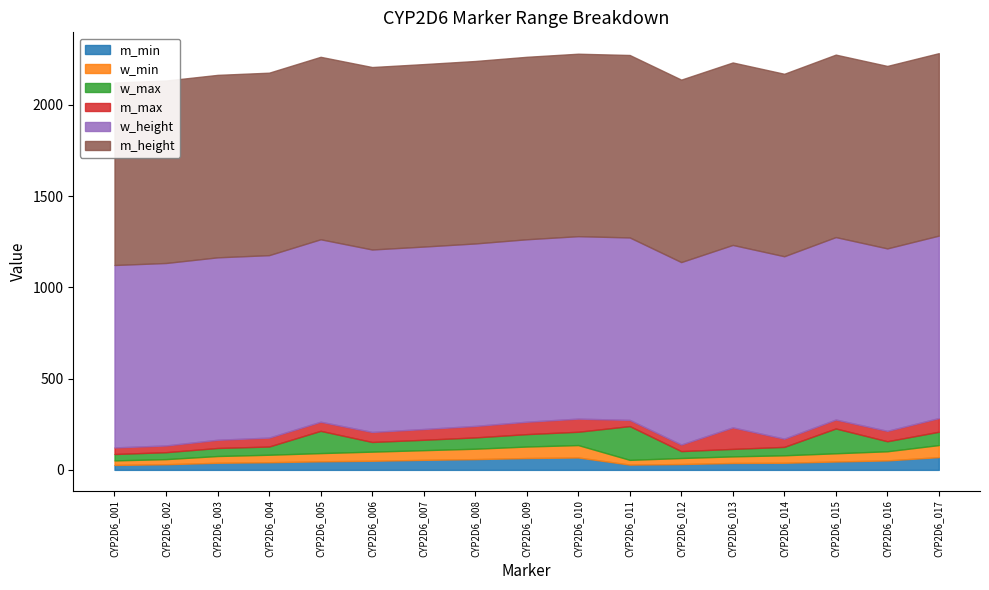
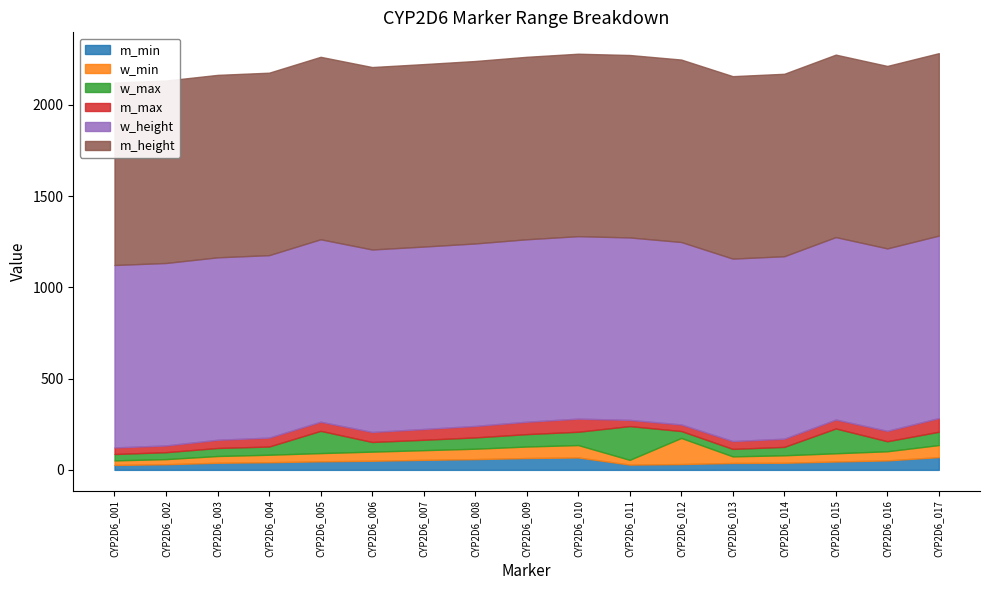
w_min, CYP2D6_012: 30 -> 140
m_max, CYP2D6_013: 120 -> 40
